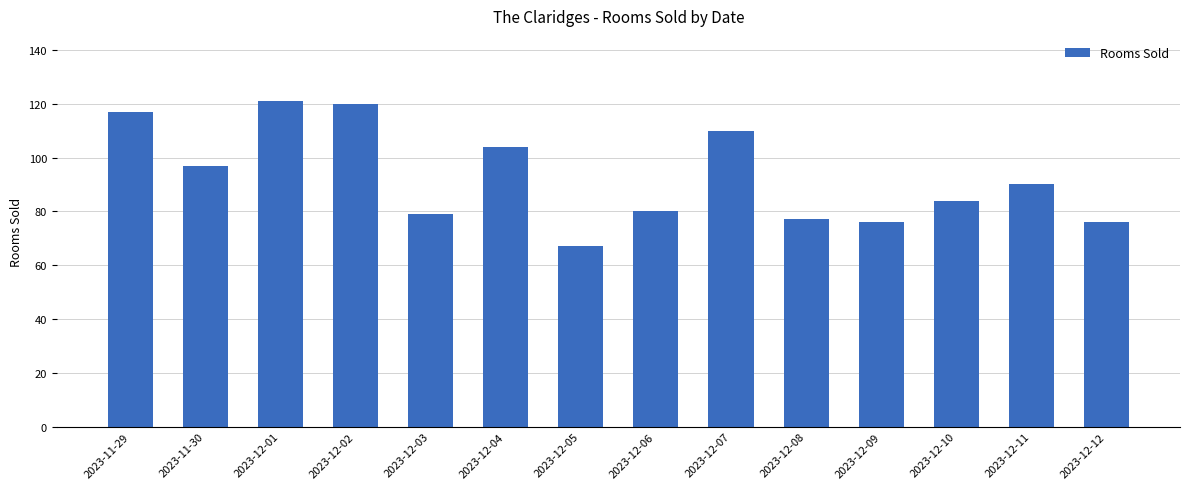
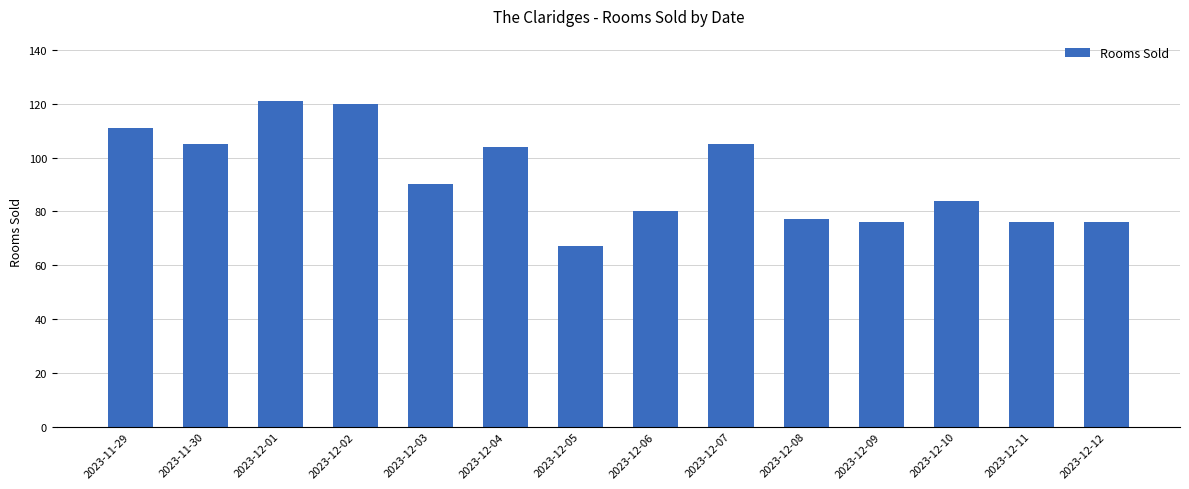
2023-11-29: 117 -> 111
2023-11-30: 97 -> 105
2023-12-03: 79 -> 90
2023-12-07: 110 -> 105
2023-12-11: 90 -> 76
